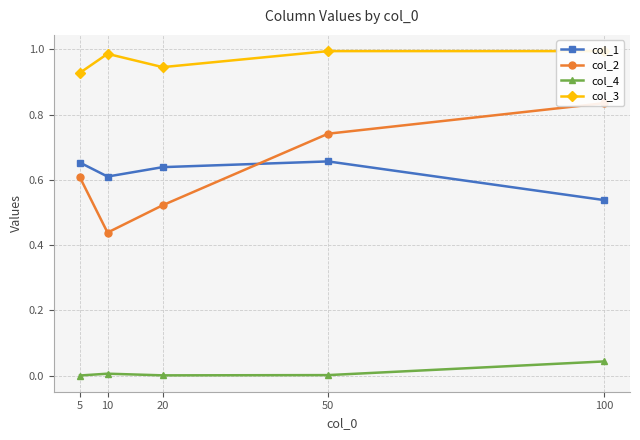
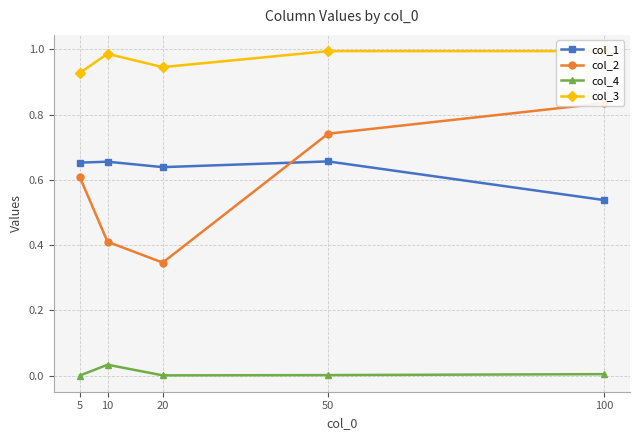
col_1, 10: 0.61 -> 0.66
col_2, 10: 0.44 -> 0.41
col_4, 10: 0.01 -> 0.03
col_2, 20: 0.52 -> 0.35
col_4, 100: 0.04 -> 0.00
